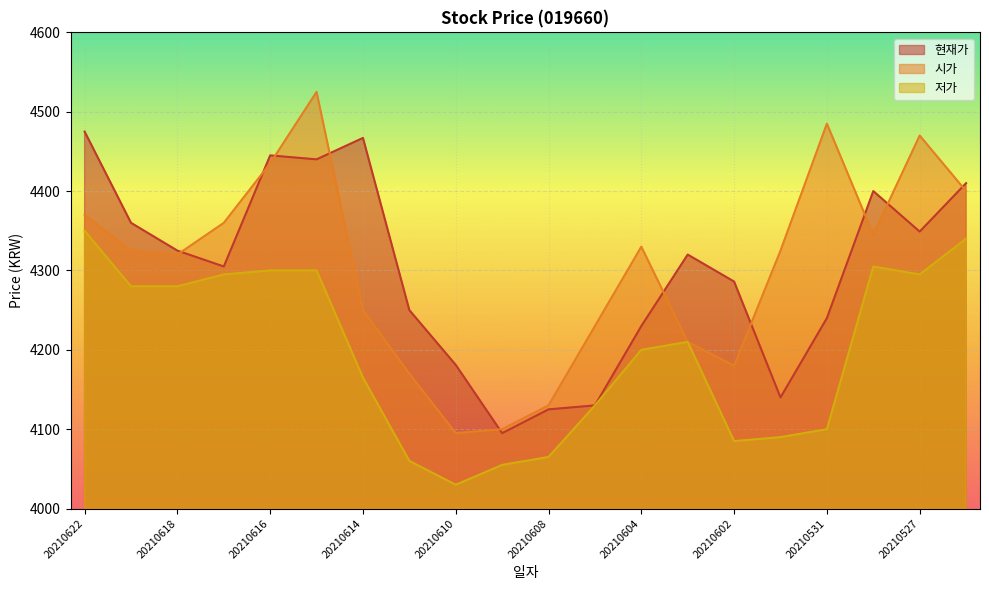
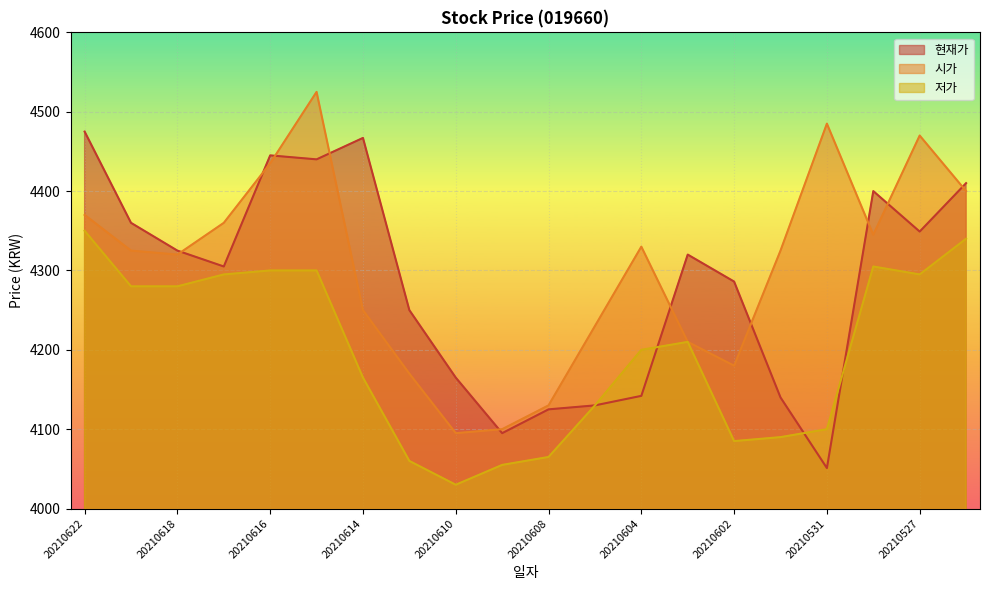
현재가, 20210610: 4180 -> 4170
현재가, 20210604: 4230 -> 4140
현재가, 20210531: 4240 -> 4050
